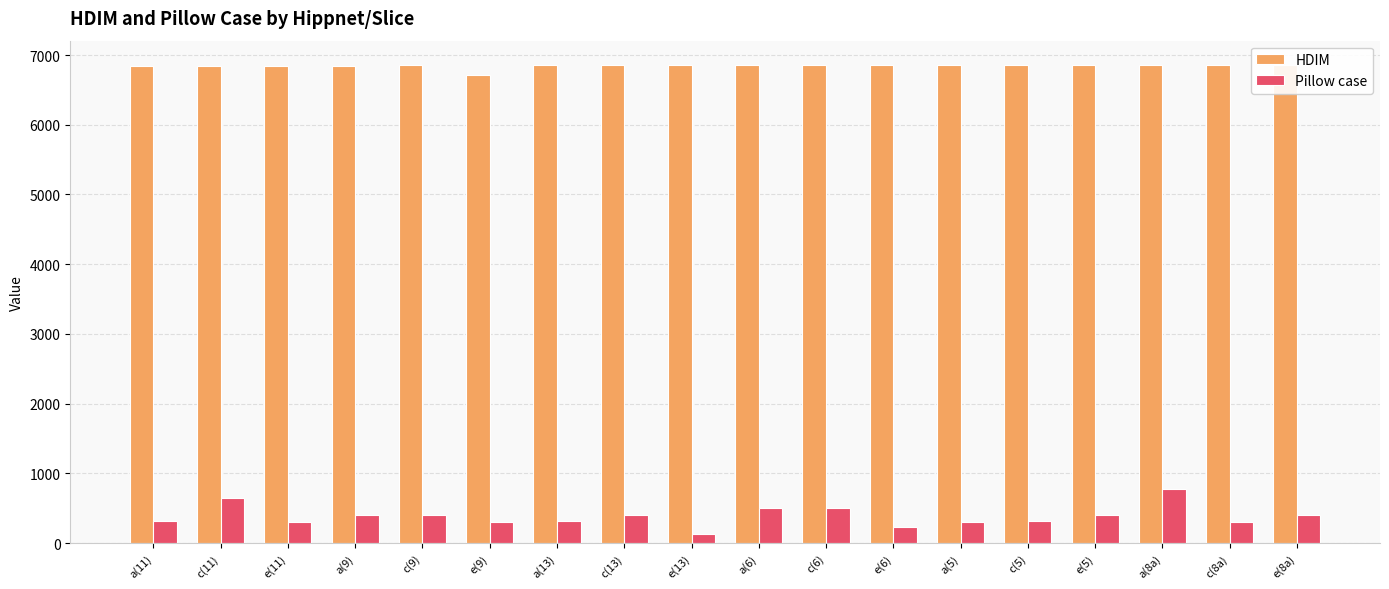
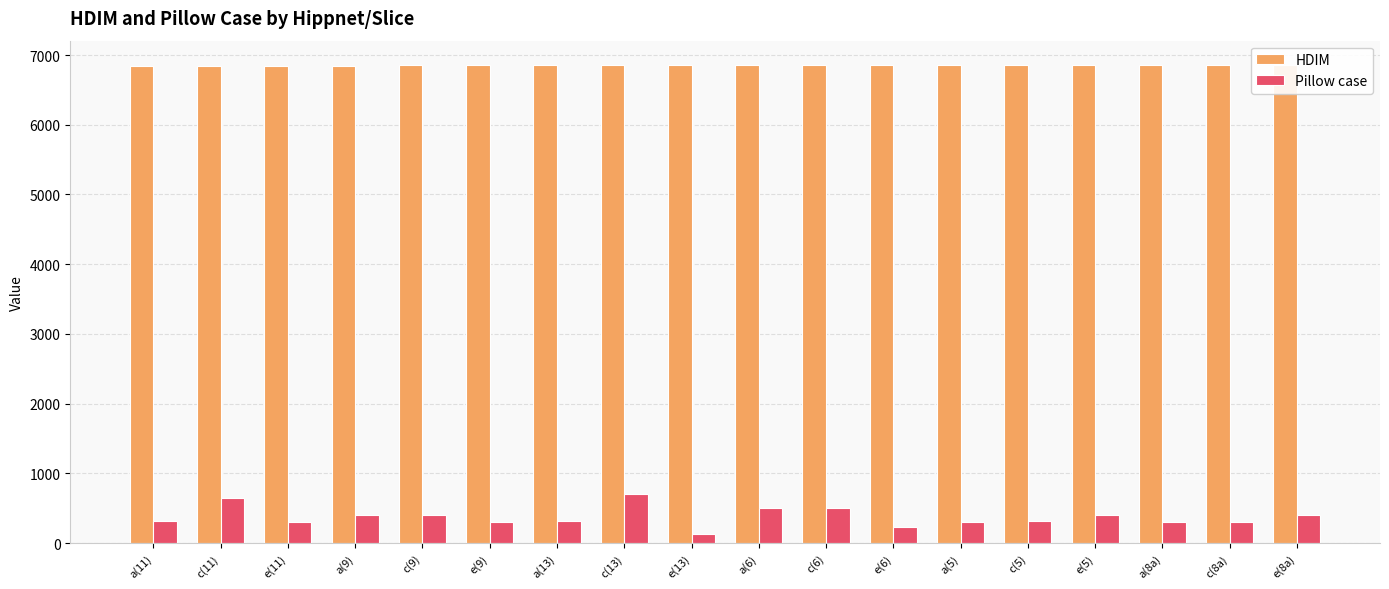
HDIM, e(9): 6700 -> 6900
Pillow case, c(13): 400 -> 700
Pillow case, a(8a): 800 -> 300
